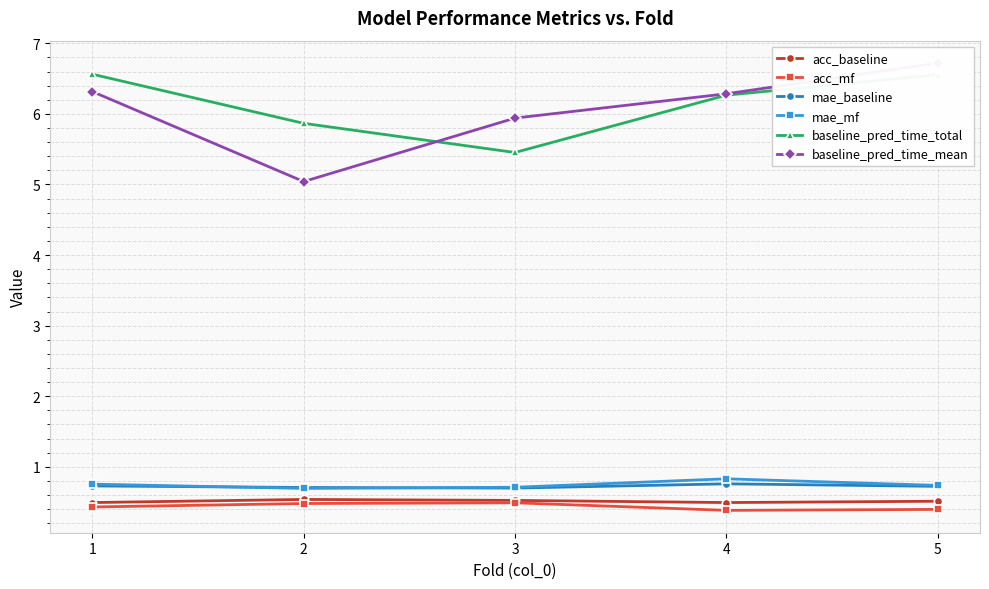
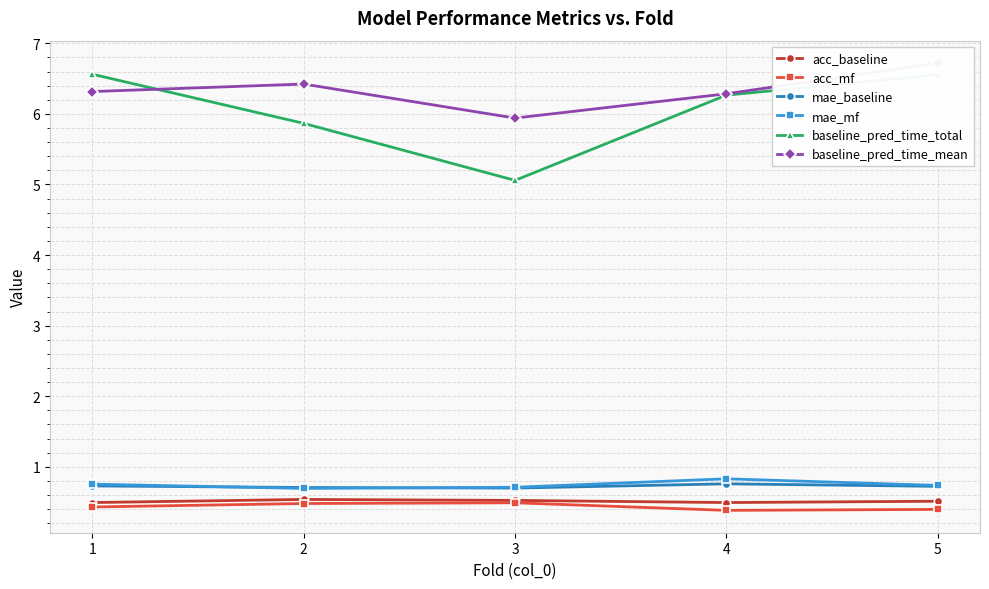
baseline_pred_time_mean, 2: 5.0 -> 6.4
baseline_pred_time_total, 3: 5.5 -> 5.1
